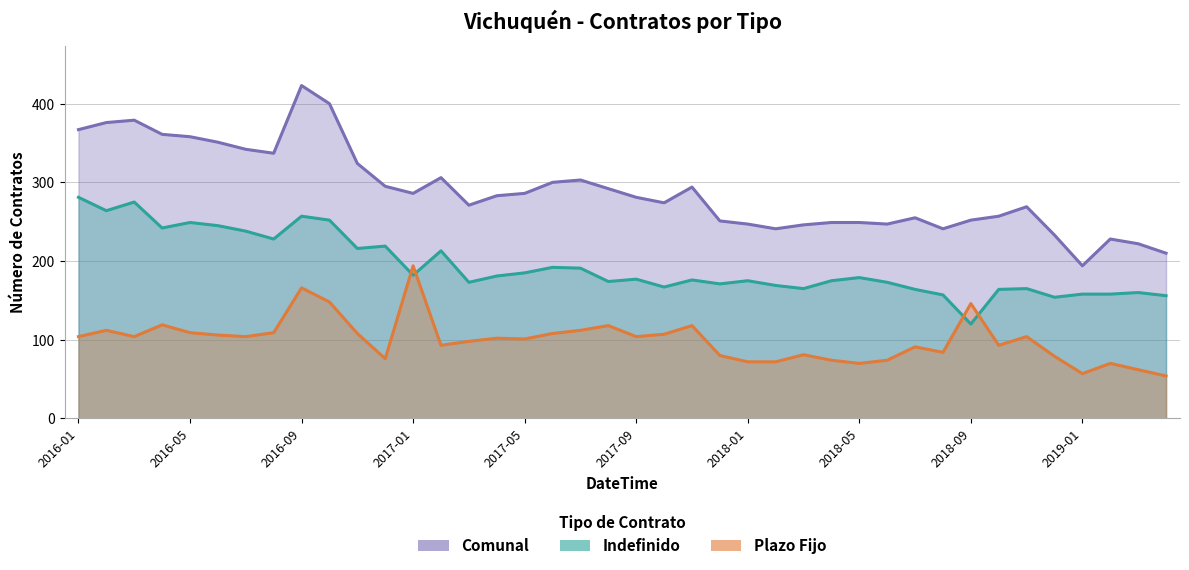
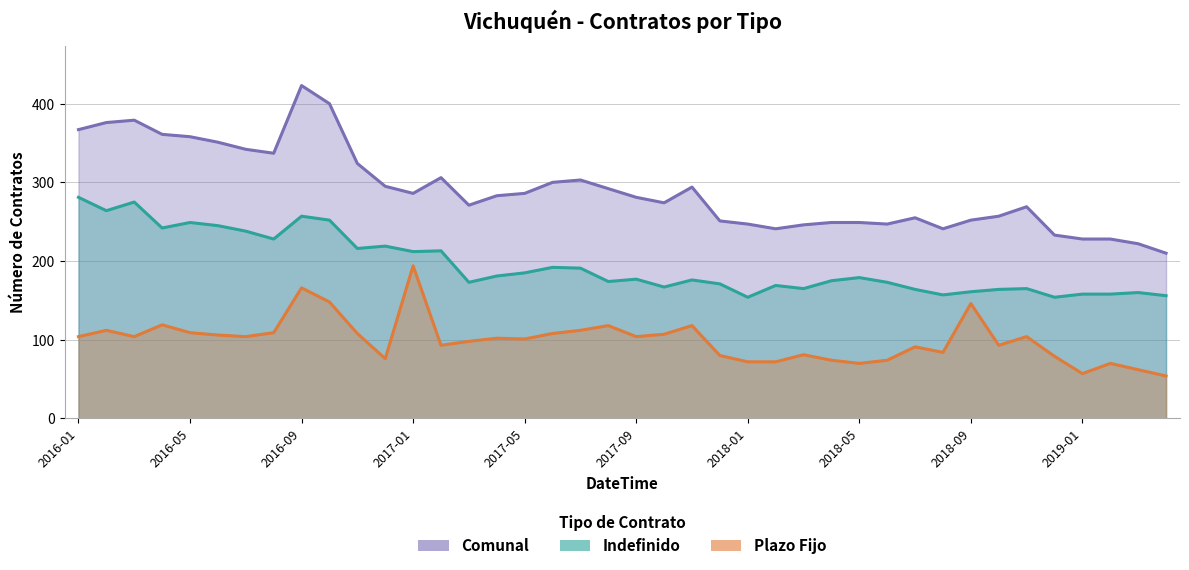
Indefinido, 2017-01: 180 -> 210
Indefinido, 2018-01: 180 -> 150
Indefinido, 2018-09: 120 -> 160
Comunal, 2019-01: 190 -> 230
